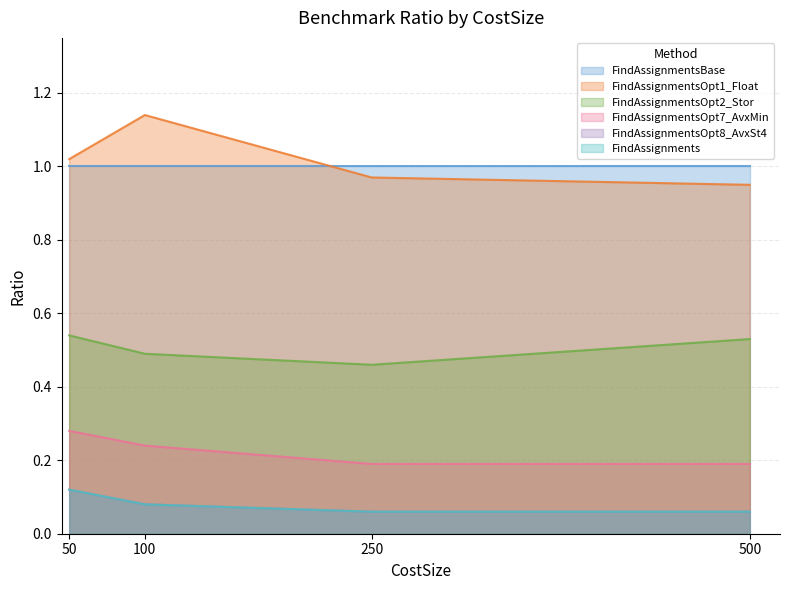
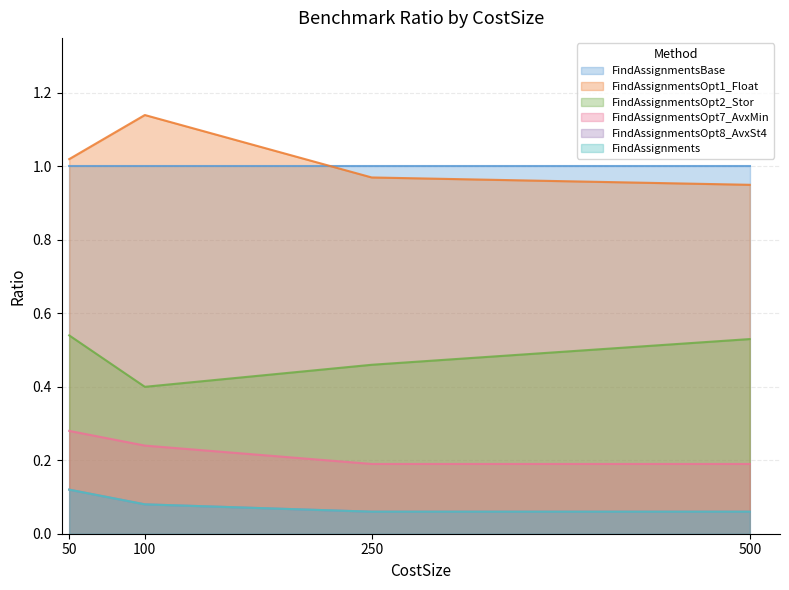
FindAssignmentsOpt2_Stor, 100: 0.49 -> 0.40
